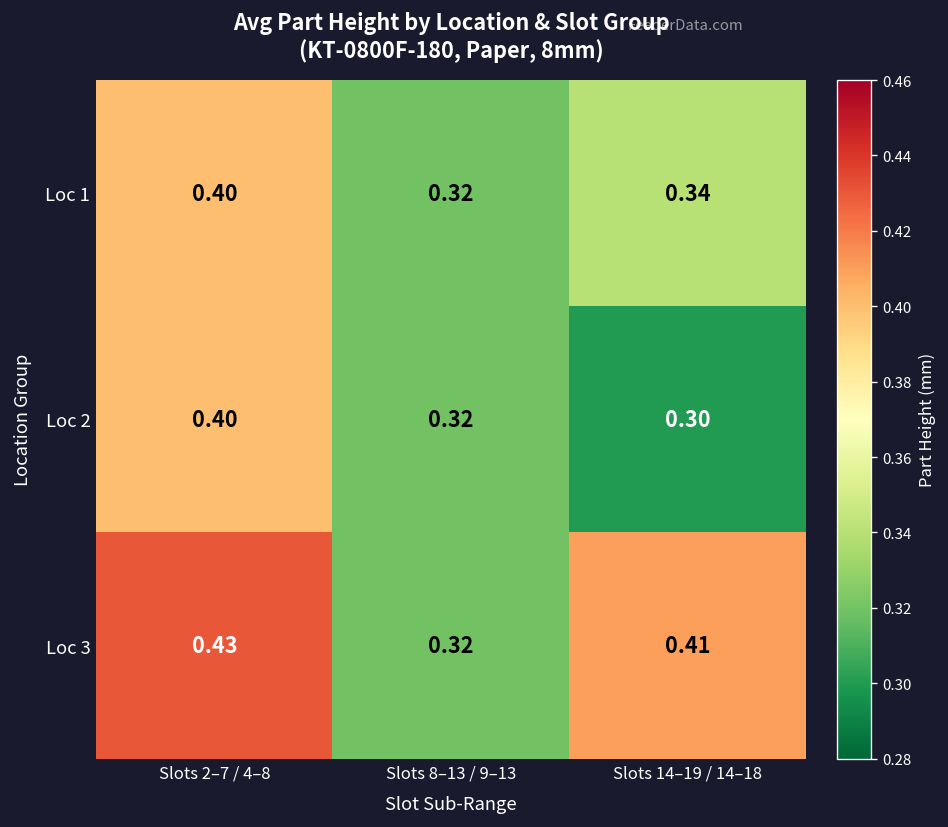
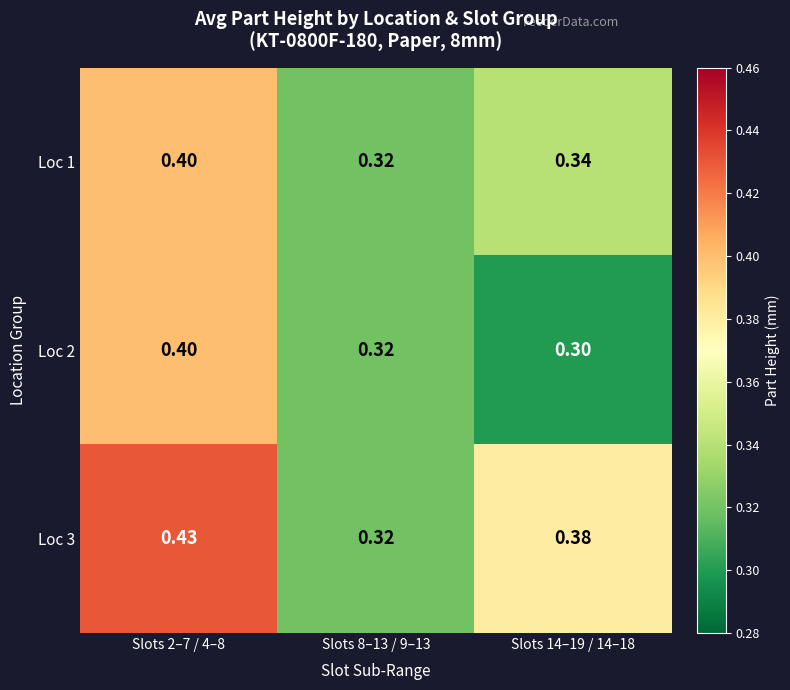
Loc 3, Slots 14–19 / 14–18: 0.41 -> 0.38
